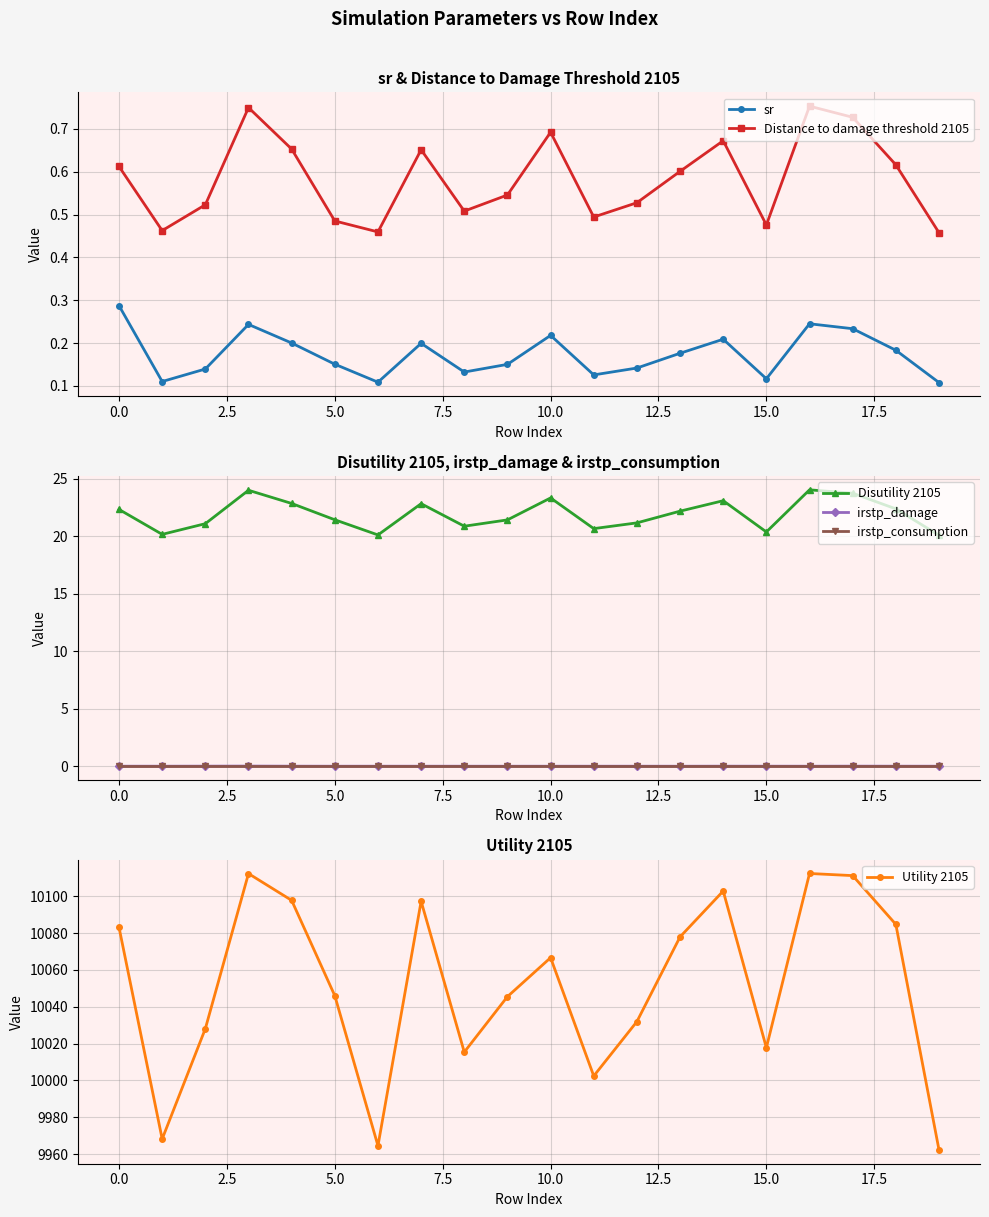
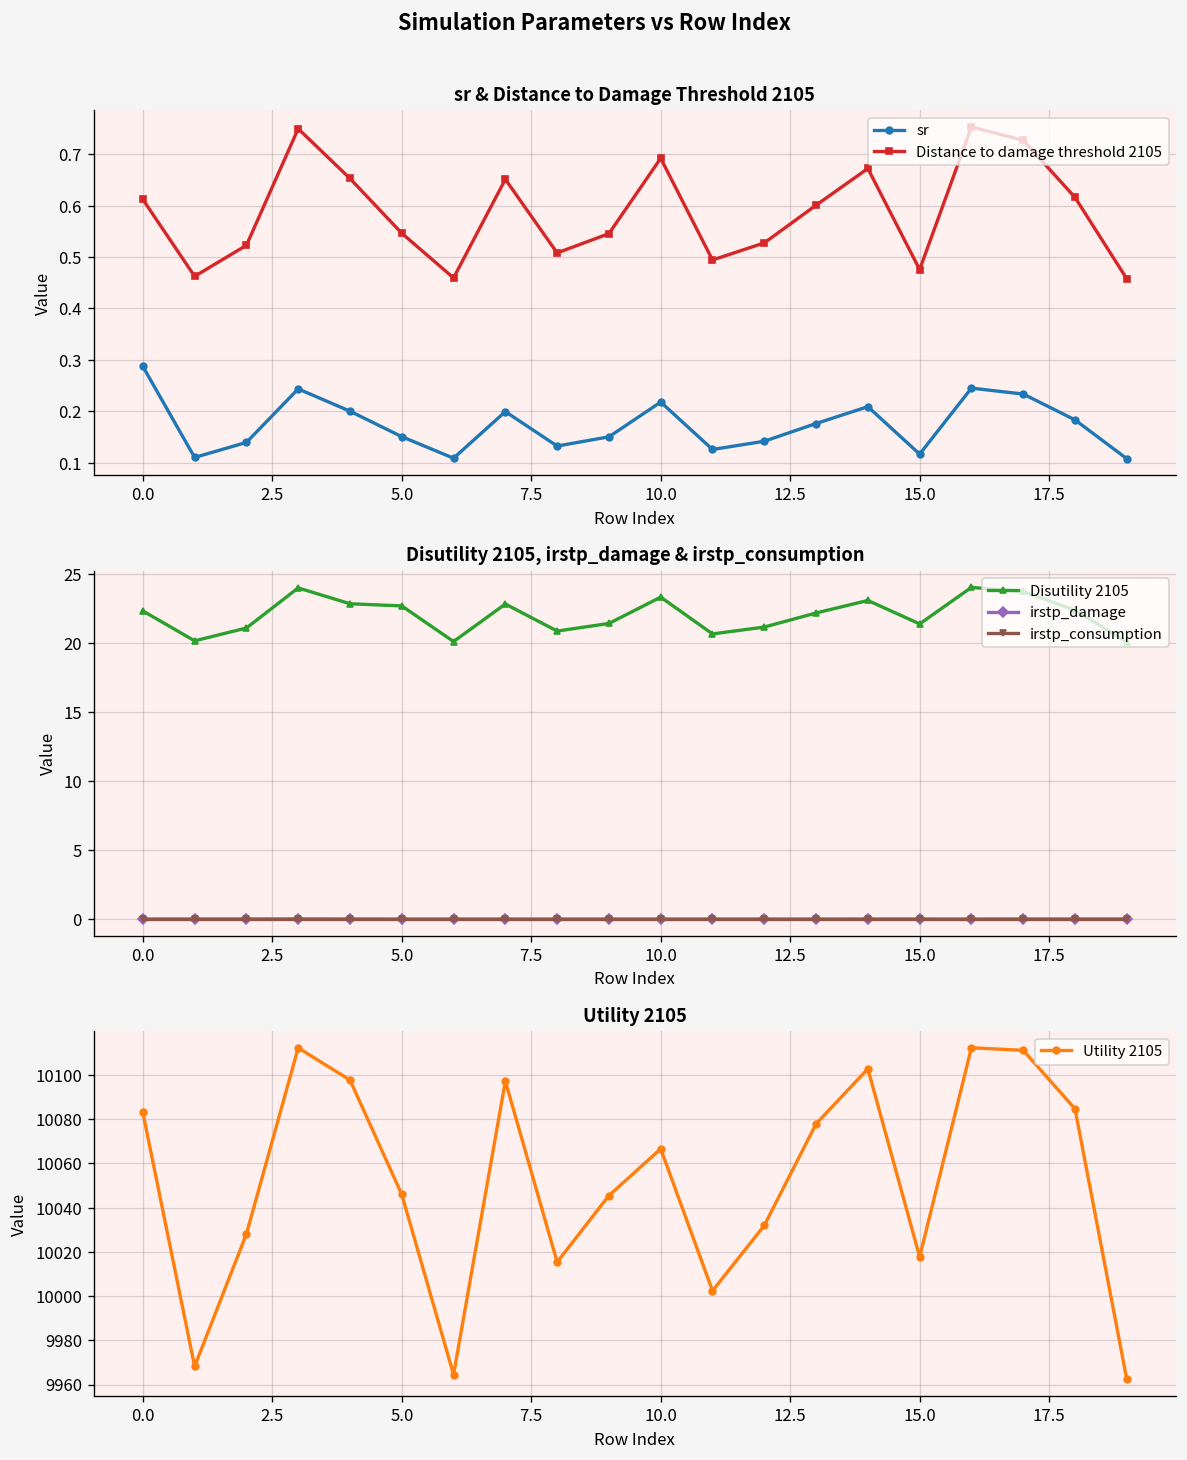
sr & Distance to Damage Threshold 2105, Distance to damage threshold 2105, 5.0: 0.49 -> 0.55
Disutility 2105, irstp_damage & irstp_consumption, Disutility 2105, 5.0: 21.4 -> 22.7
Disutility 2105, irstp_damage & irstp_consumption, Disutility 2105, 15.0: 20.4 -> 21.4
